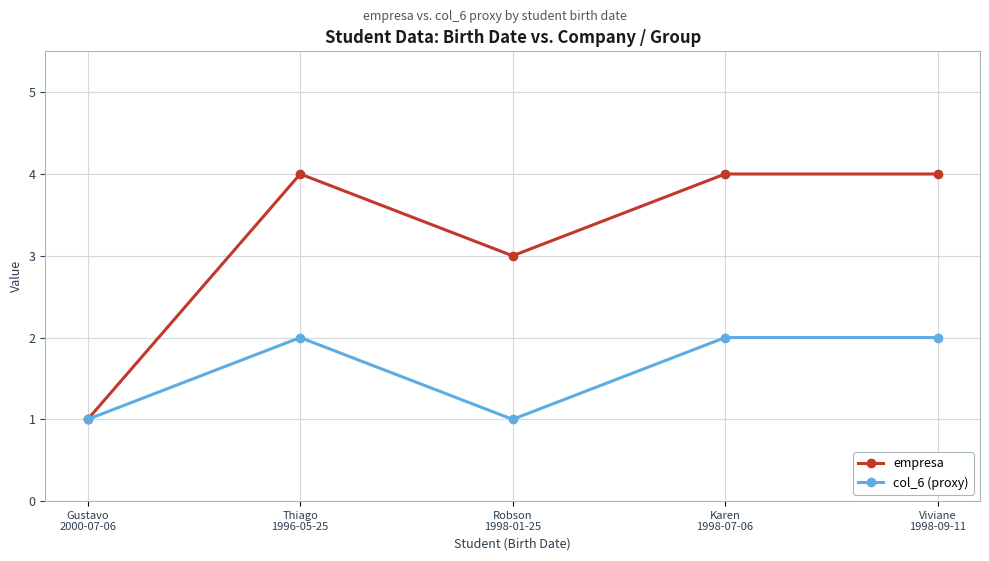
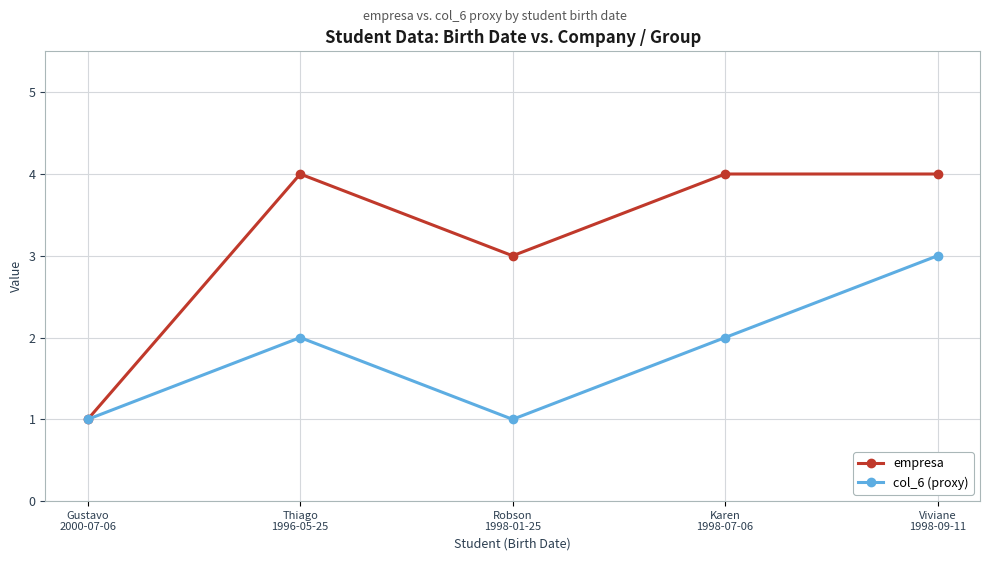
col_6 (proxy), Viviane 1998-09-11: 2 -> 3
